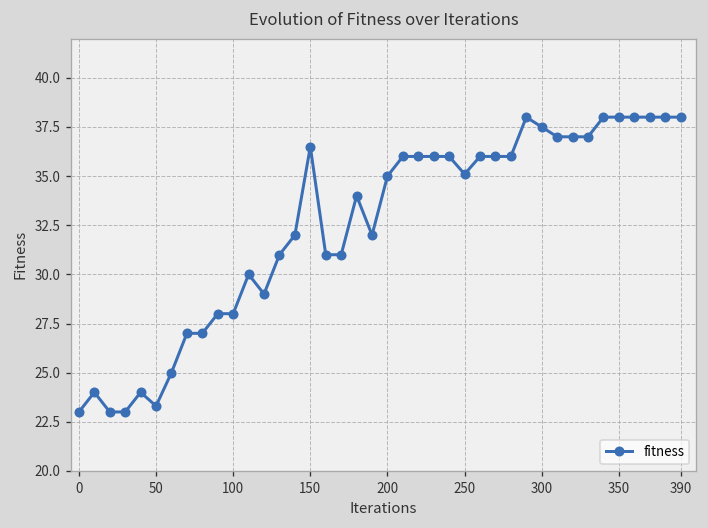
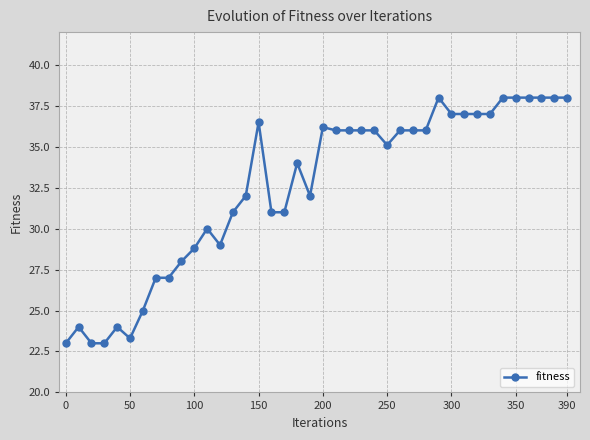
100: 28.0 -> 28.8
200: 35.0 -> 36.2
300: 37.5 -> 37.0
